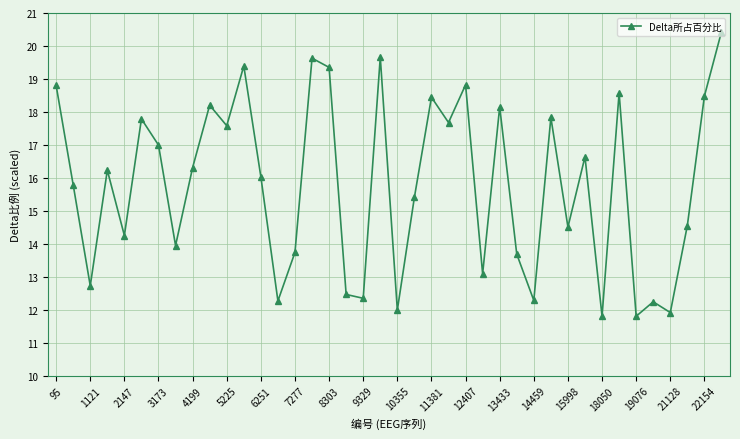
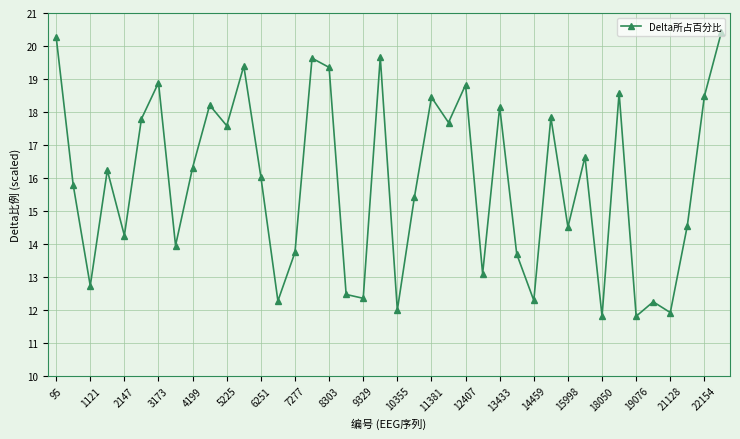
95: 18.8 -> 20.3
3173: 17.0 -> 18.9
